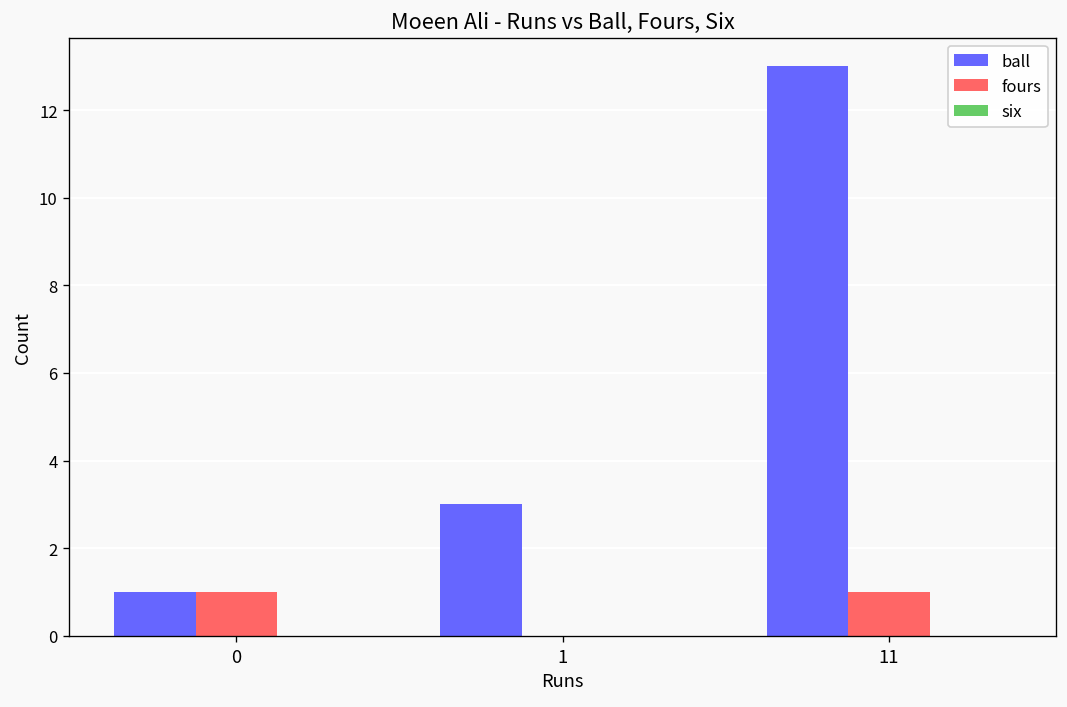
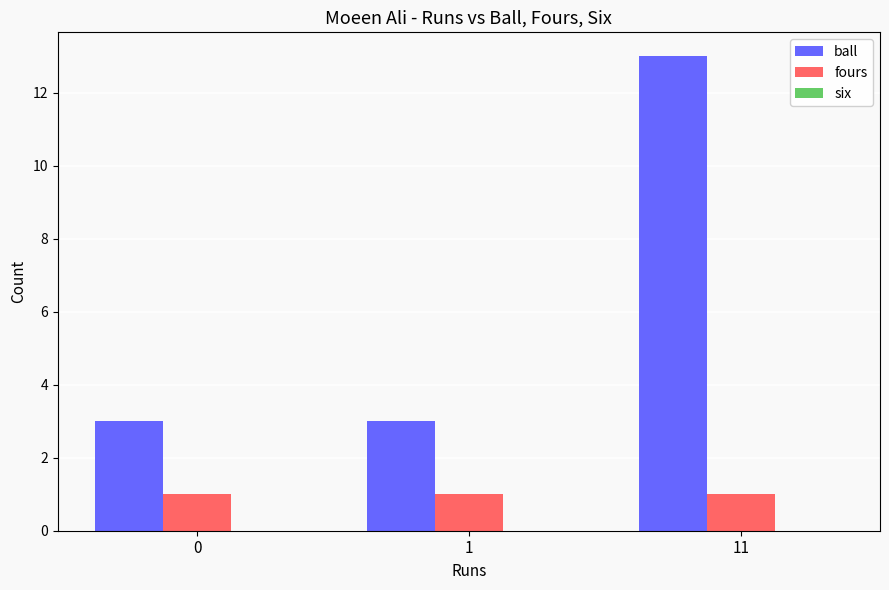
ball, 0: 1 -> 3
fours, 1: 0 -> 1
